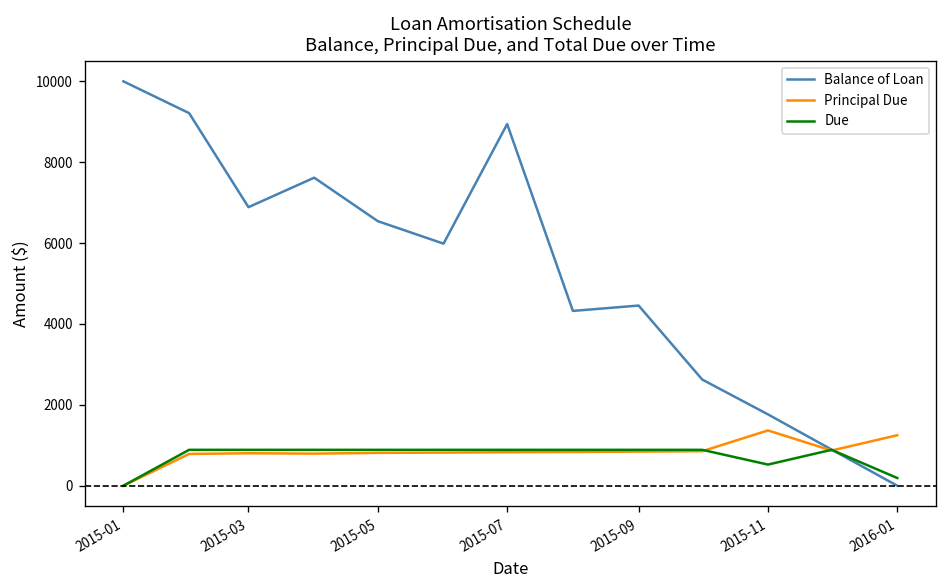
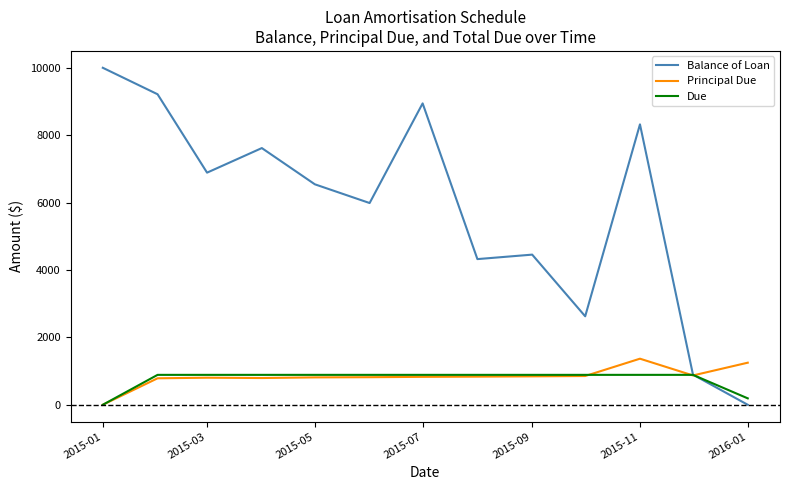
Balance of Loan, 2015-11: 1800 -> 8300
Due, 2015-11: 500 -> 900
